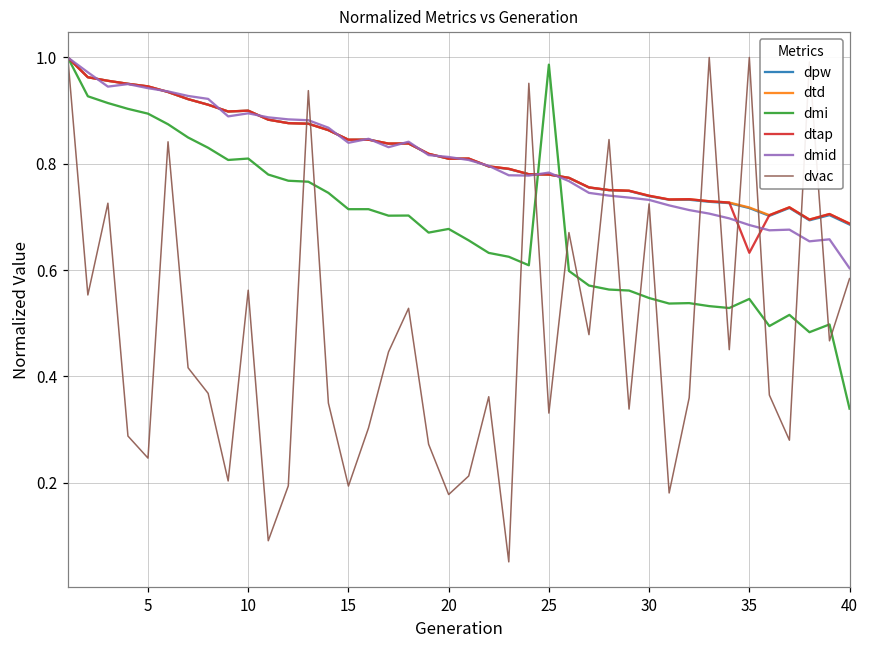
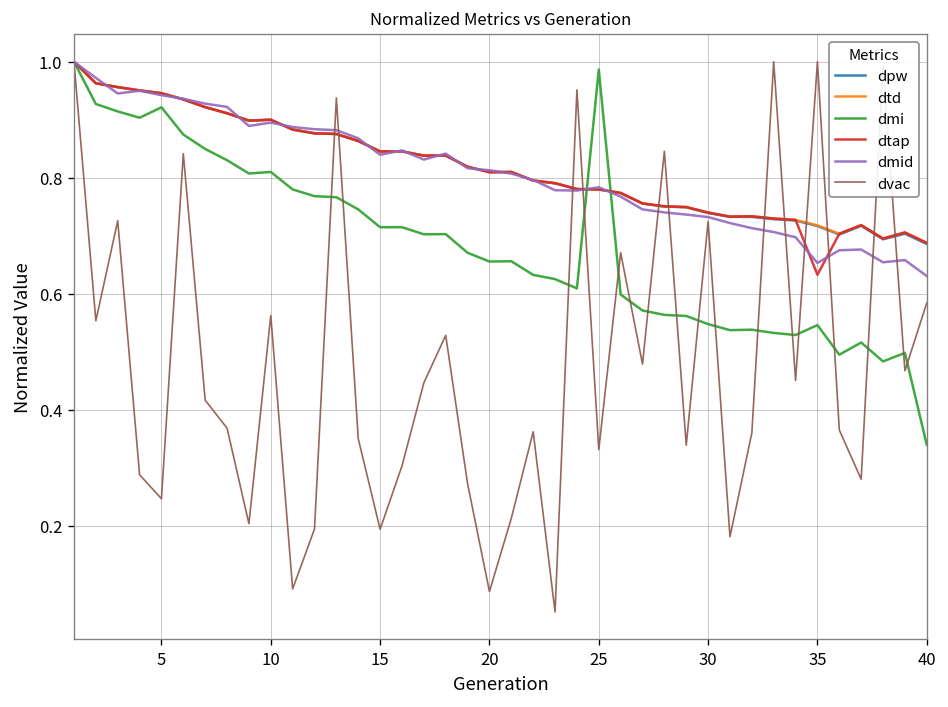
dmi, 5: 0.89 -> 0.92
dmi, 20: 0.68 -> 0.66
dvac, 20: 0.18 -> 0.09
dmid, 35: 0.68 -> 0.65
dmid, 40: 0.60 -> 0.63
